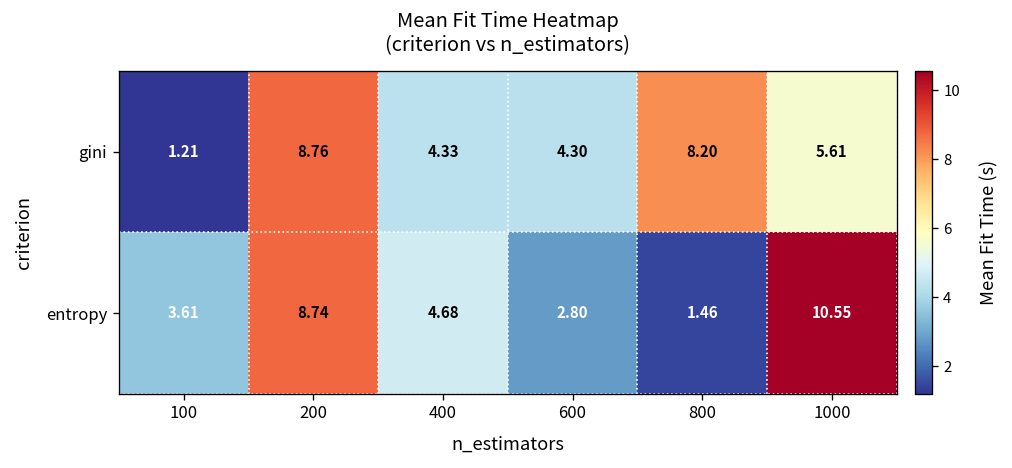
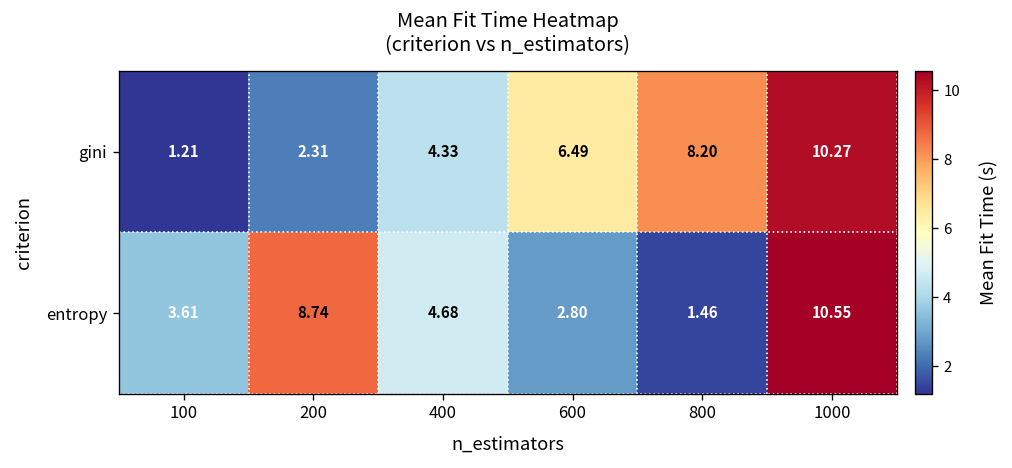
gini, 200: 8.76 -> 2.31
gini, 600: 4.30 -> 6.49
gini, 1000: 5.61 -> 10.27
